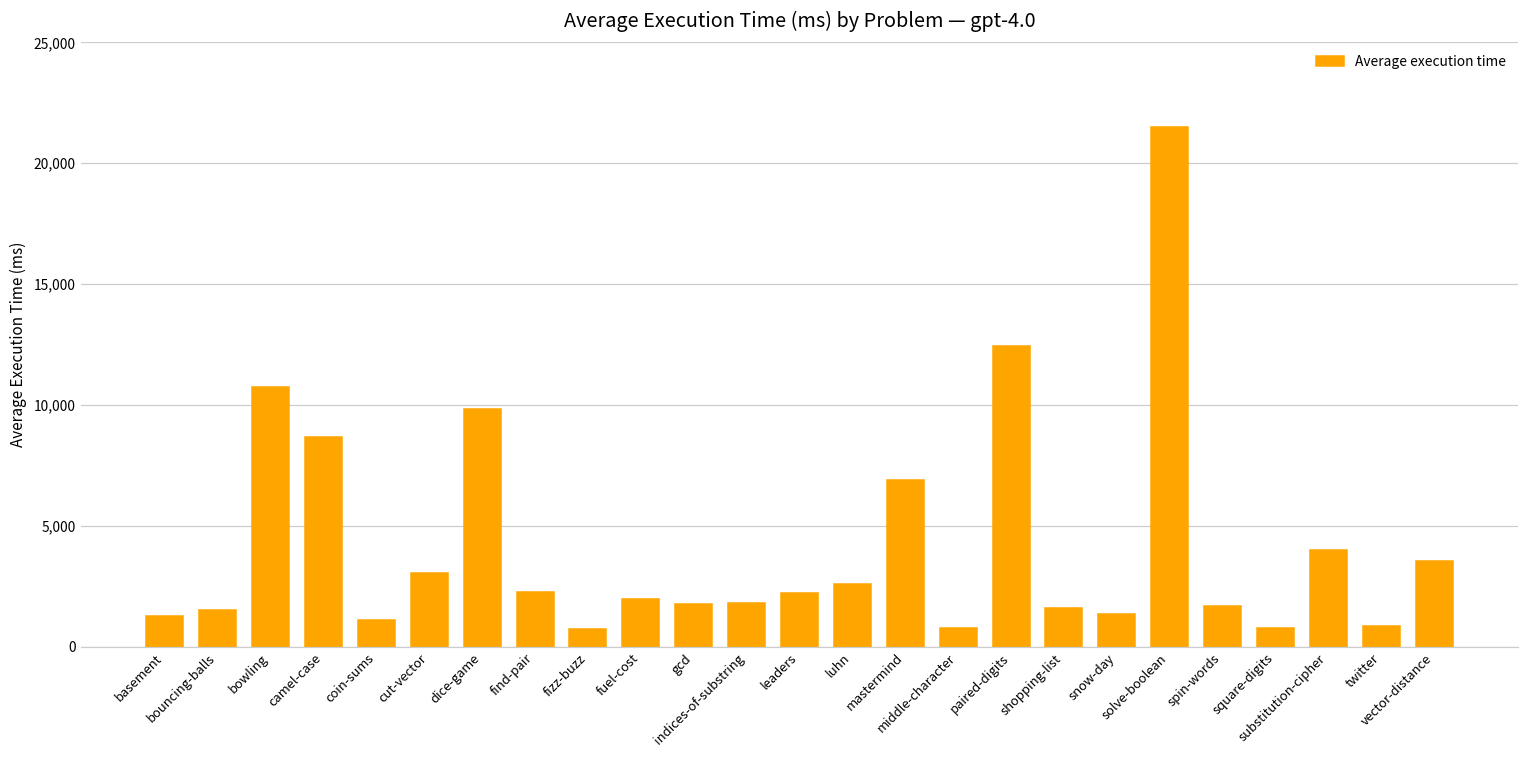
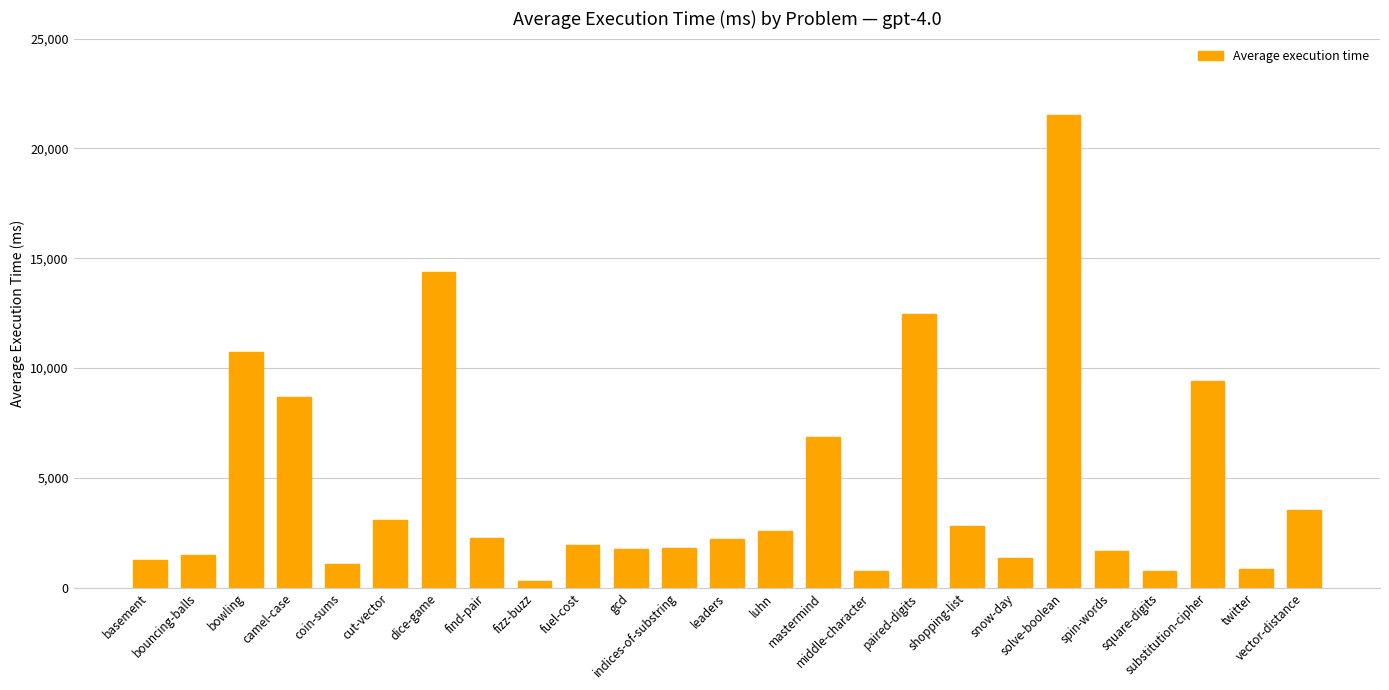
dice-game: 9,800 -> 14,400
fizz-buzz: 700 -> 300
shopping-list: 1,600 -> 2,800
substitution-cipher: 4,000 -> 9,400
